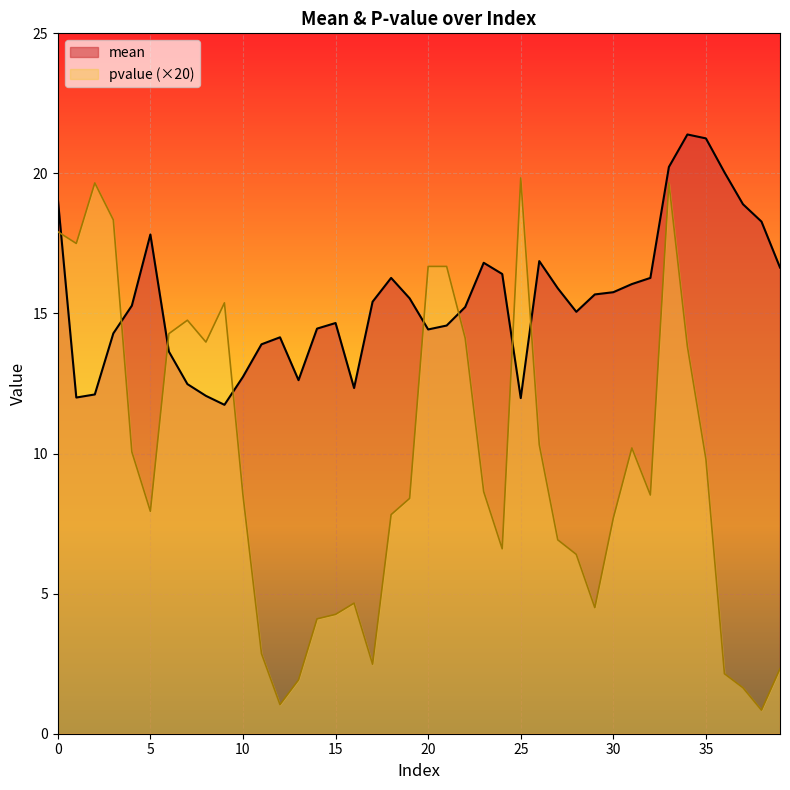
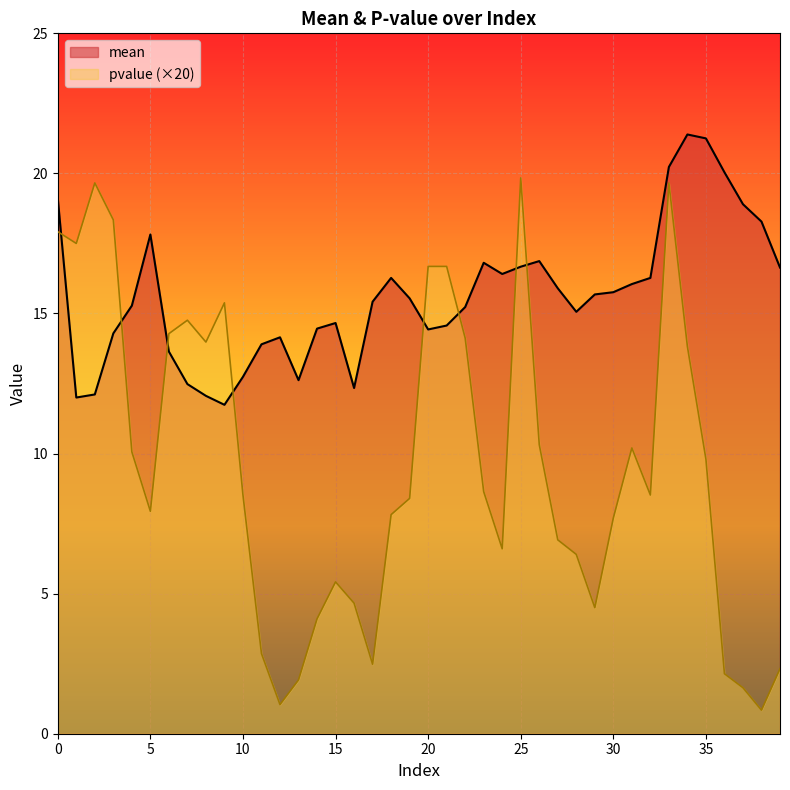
pvalue (×20), 15: 4.3 -> 5.4
mean, 25: 12.0 -> 16.7
